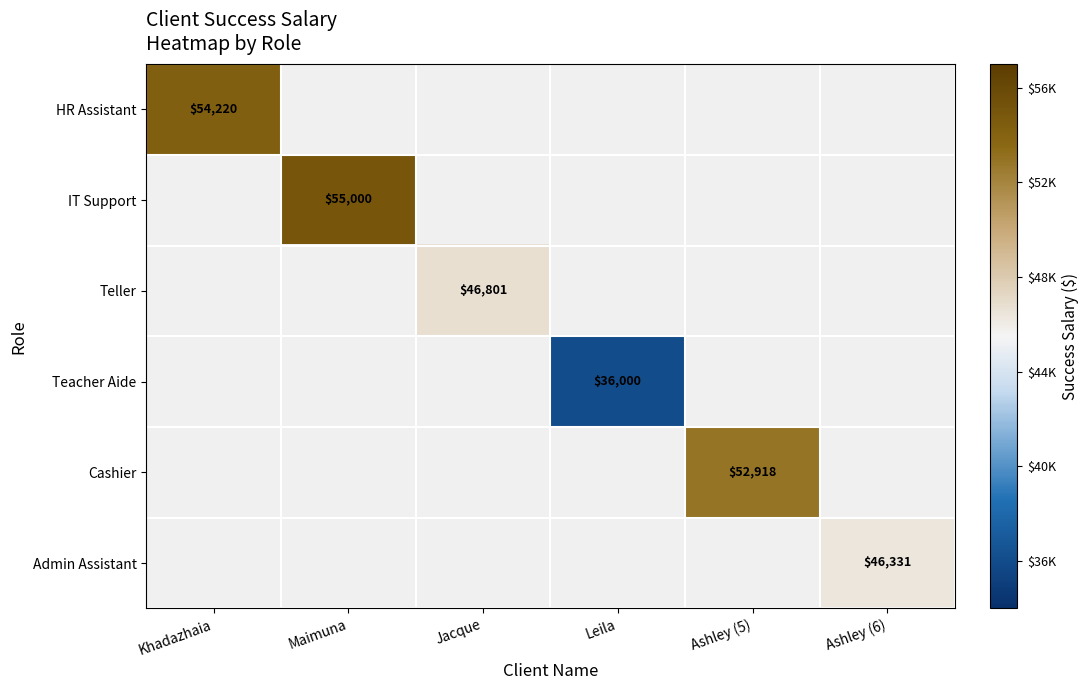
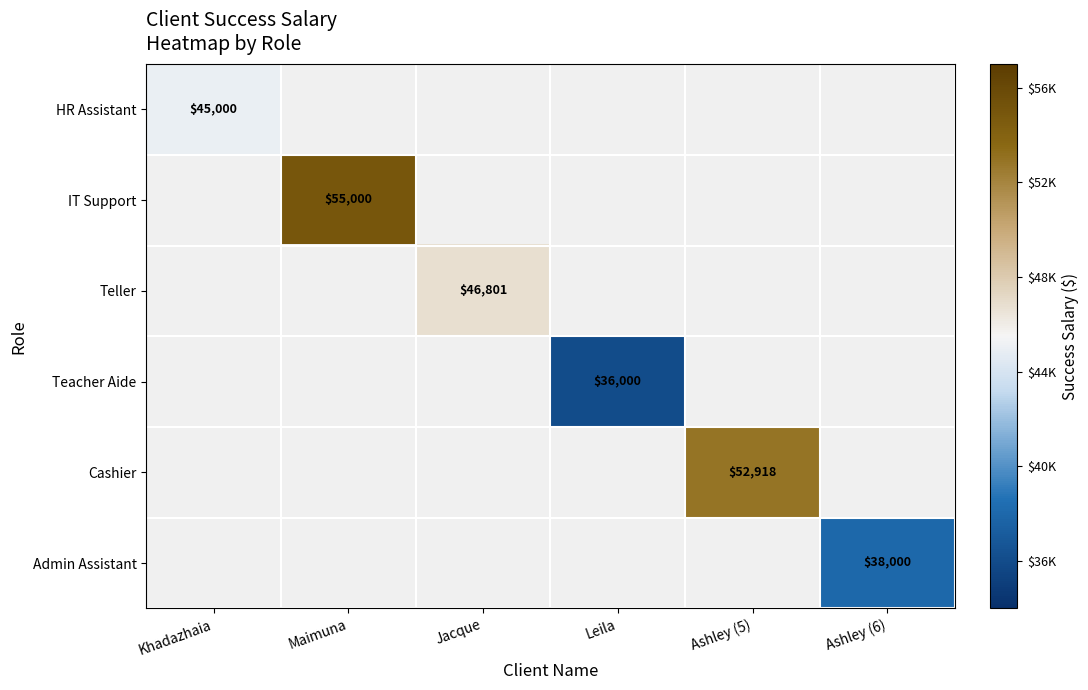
HR Assistant, Khadazhaia: $54,220 -> $45,000
Admin Assistant, Ashley (6): $46,331 -> $38,000
